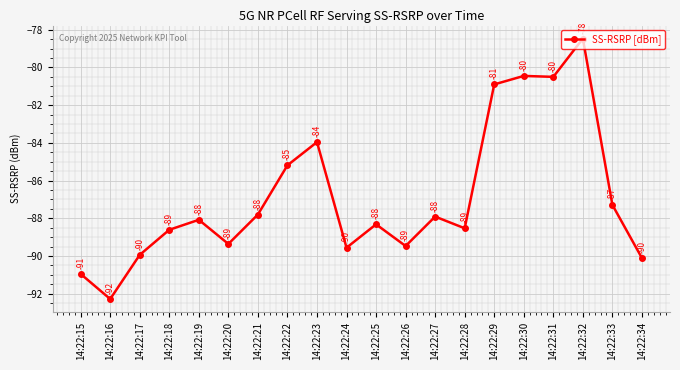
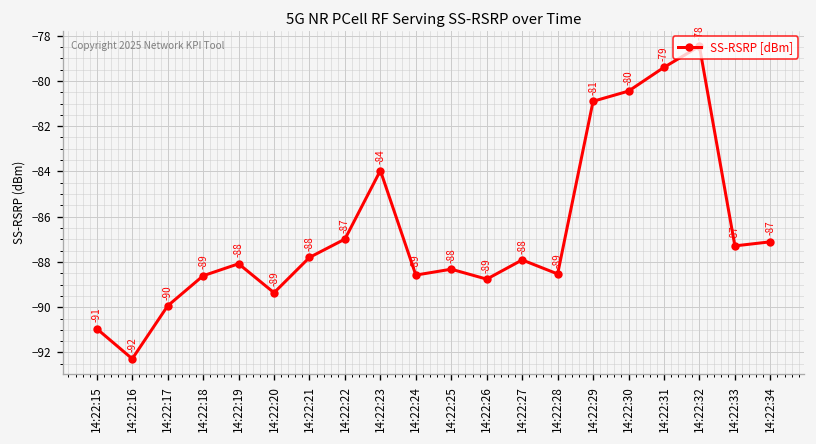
14:22:22: -85 -> -87
14:22:24: -90 -> -89
14:22:26: -89.5 -> -88.8
14:22:31: -80 -> -79
14:22:34: -90 -> -87
